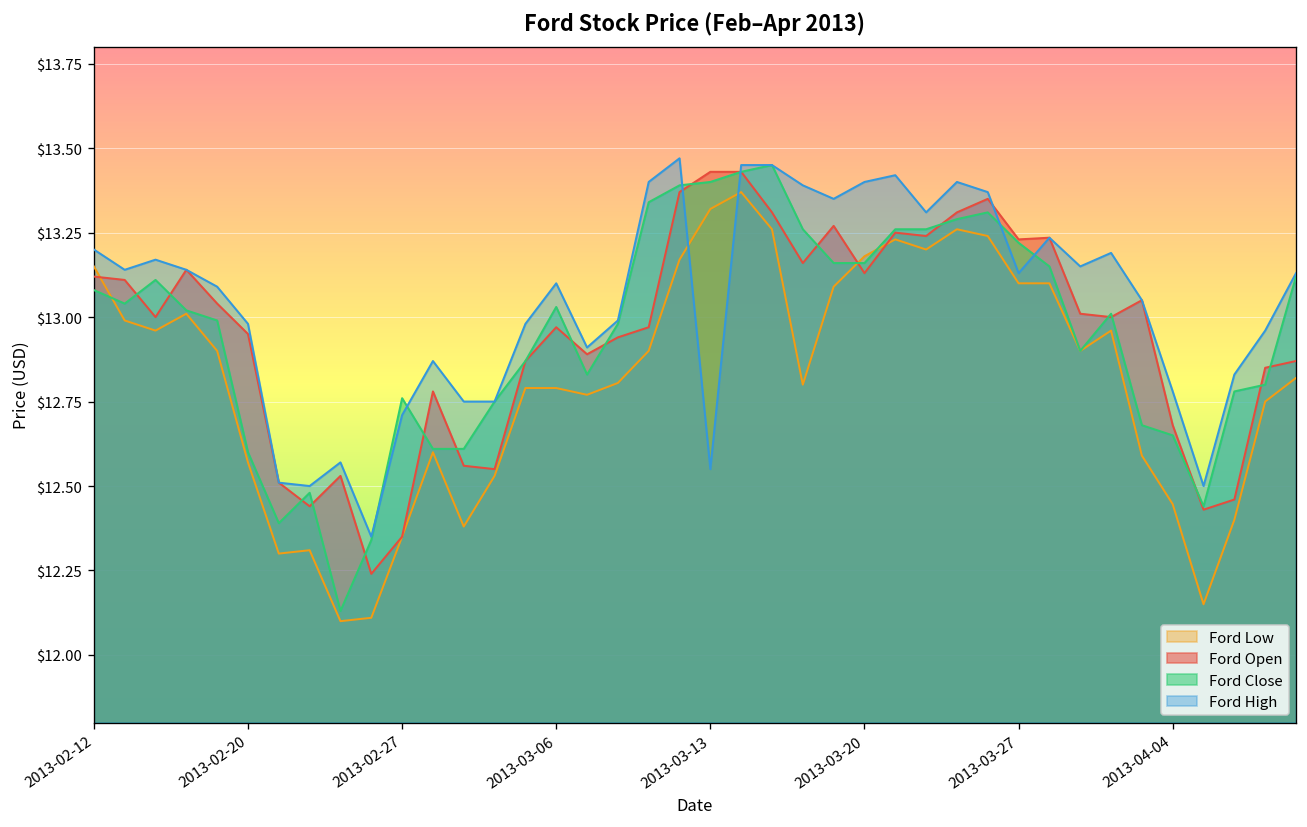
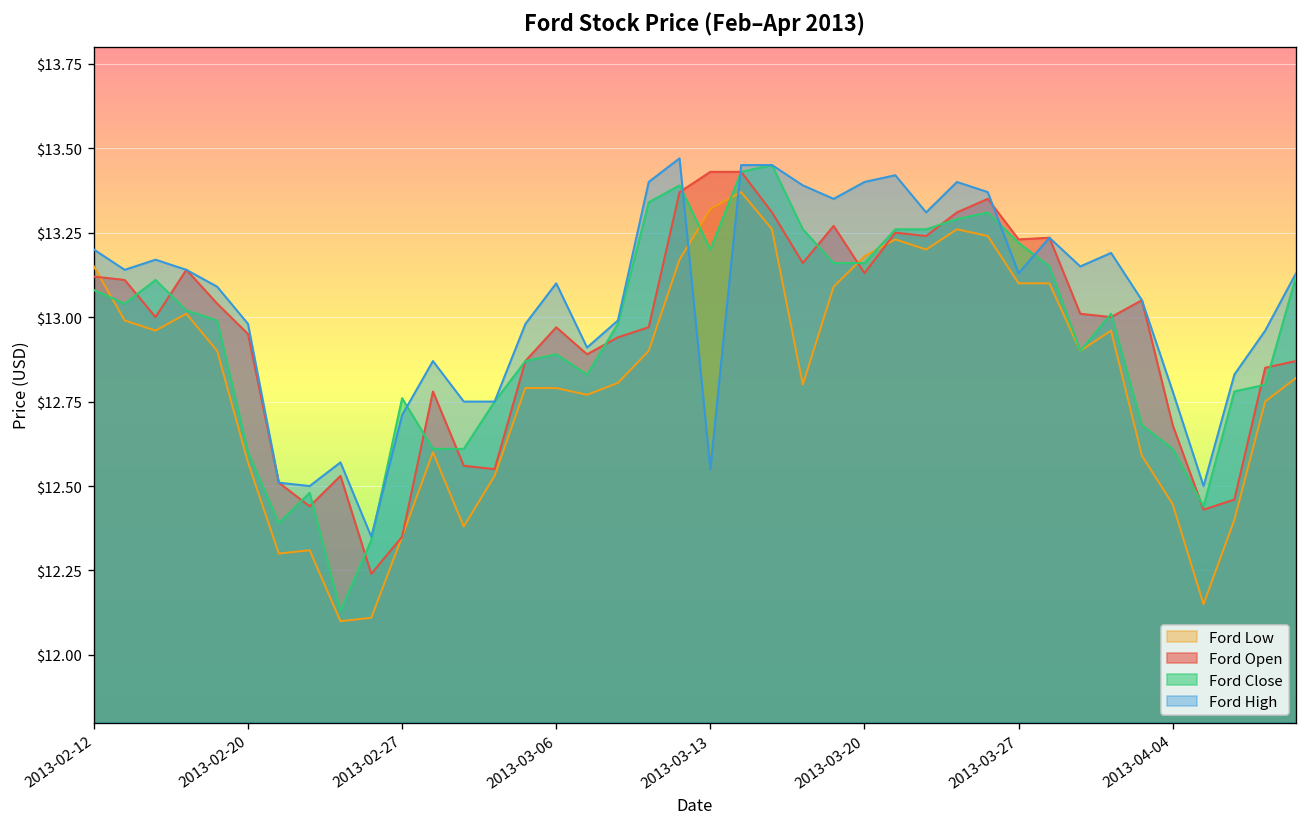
Ford Close, 2013-03-06: $13.03 -> $12.89
Ford Close, 2013-03-13: $13.4 -> $13.2
Ford Close, 2013-04-04: $12.65 -> $12.61
